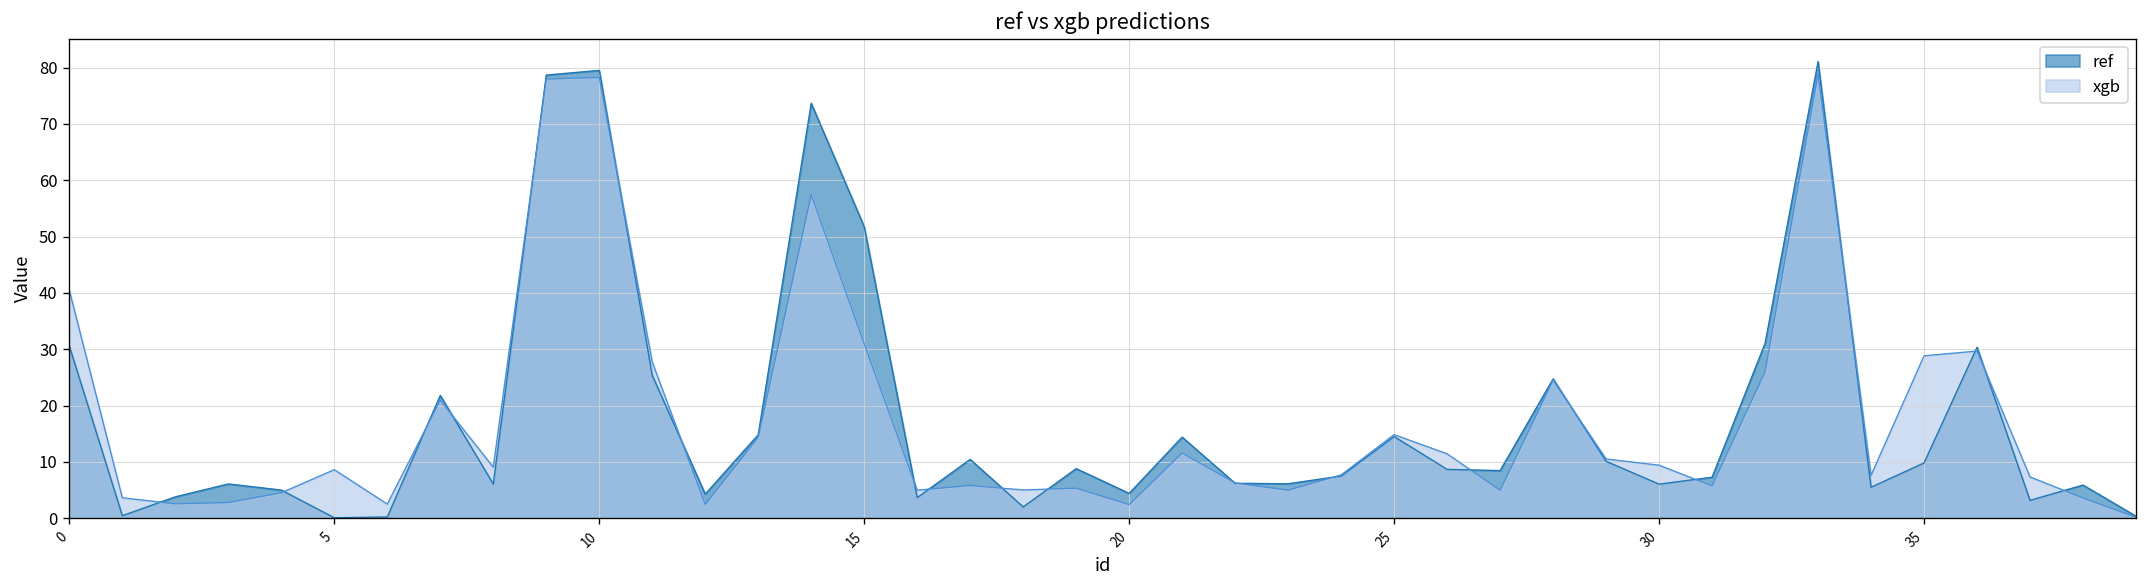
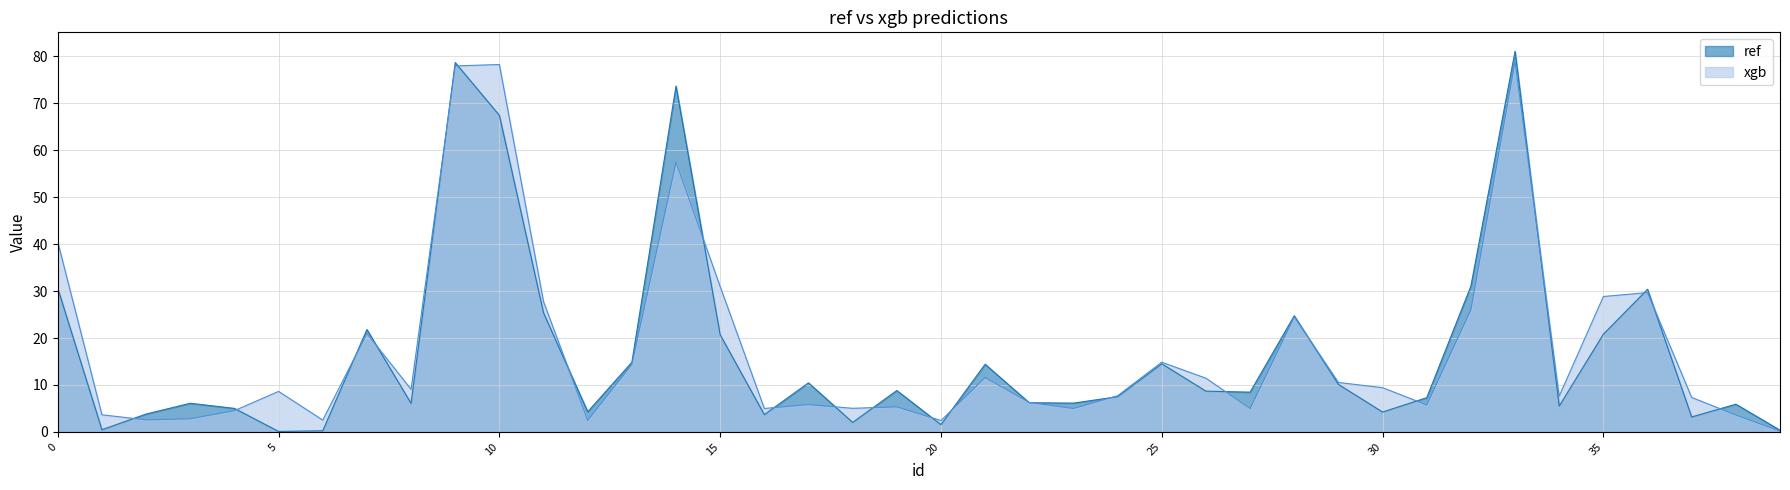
ref, 10: 80 -> 67
ref, 15: 52 -> 21
ref, 20: 4 -> 2
ref, 30: 6 -> 4
ref, 35: 10 -> 21
